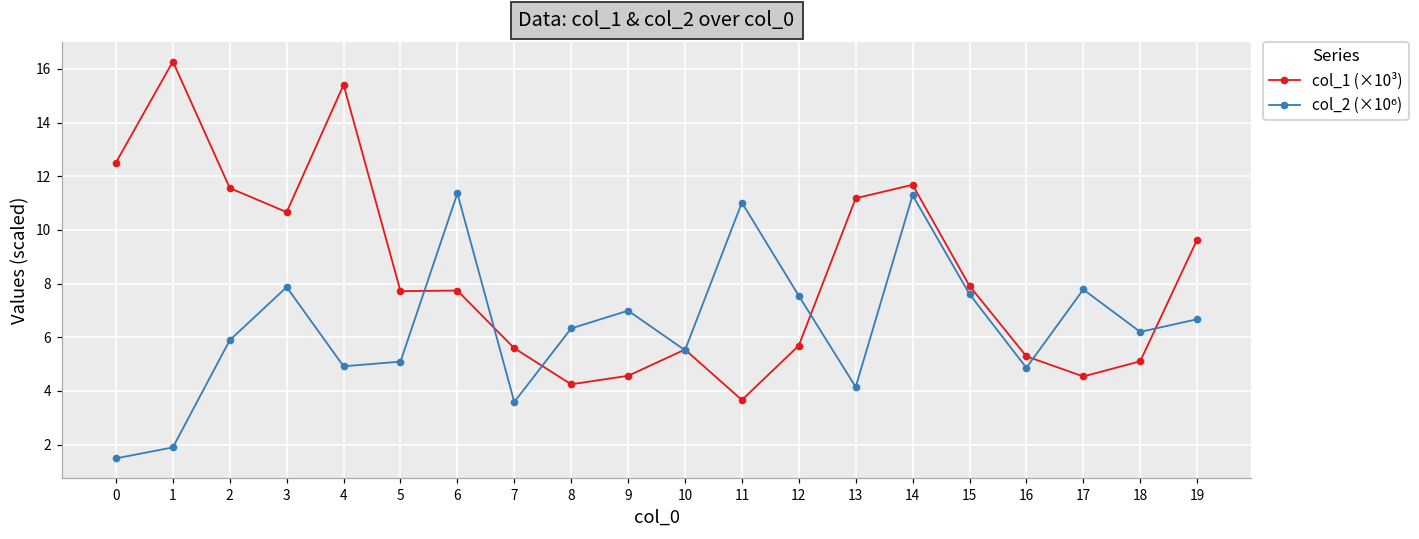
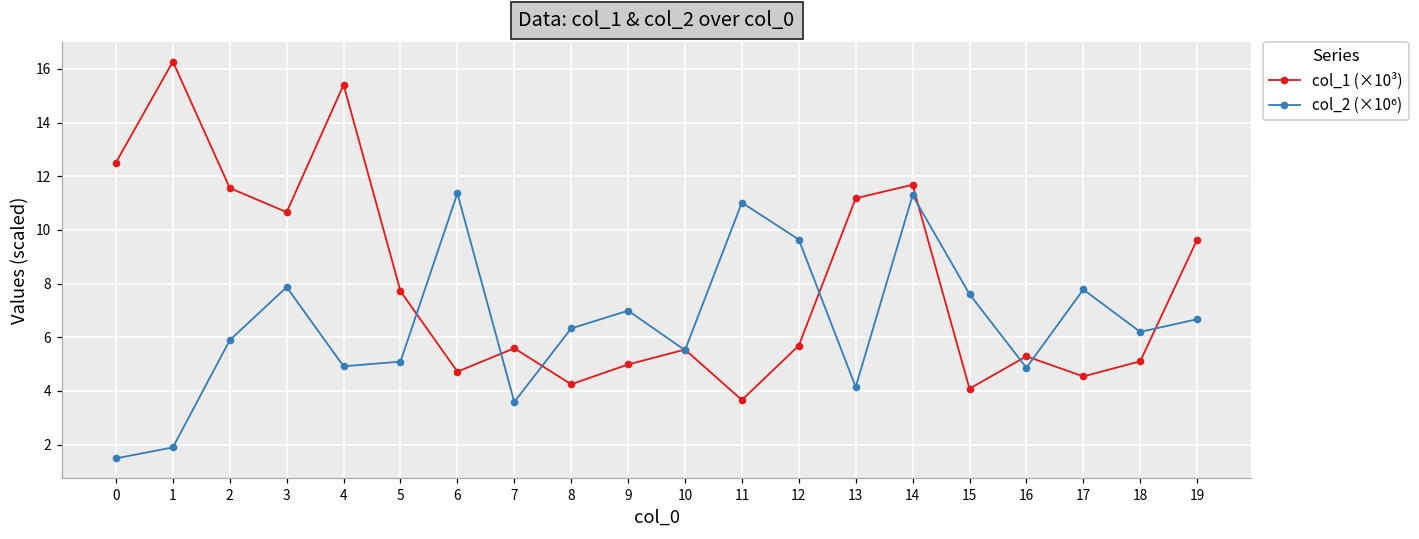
col_1 (×10³), 6: 7.7 -> 4.7
col_1 (×10³), 9: 4.6 -> 5.0
col_2 (×10⁶), 12: 7.5 -> 9.6
col_1 (×10³), 15: 7.9 -> 4.1
